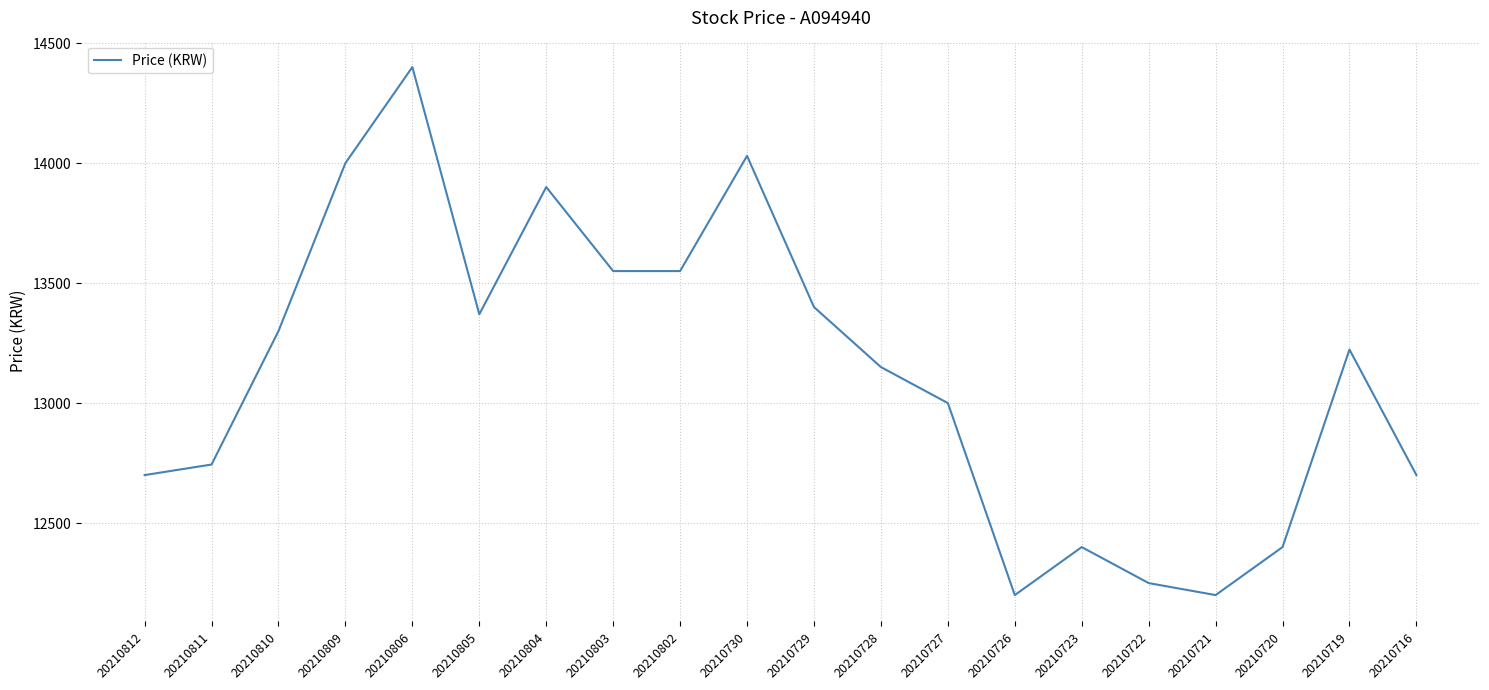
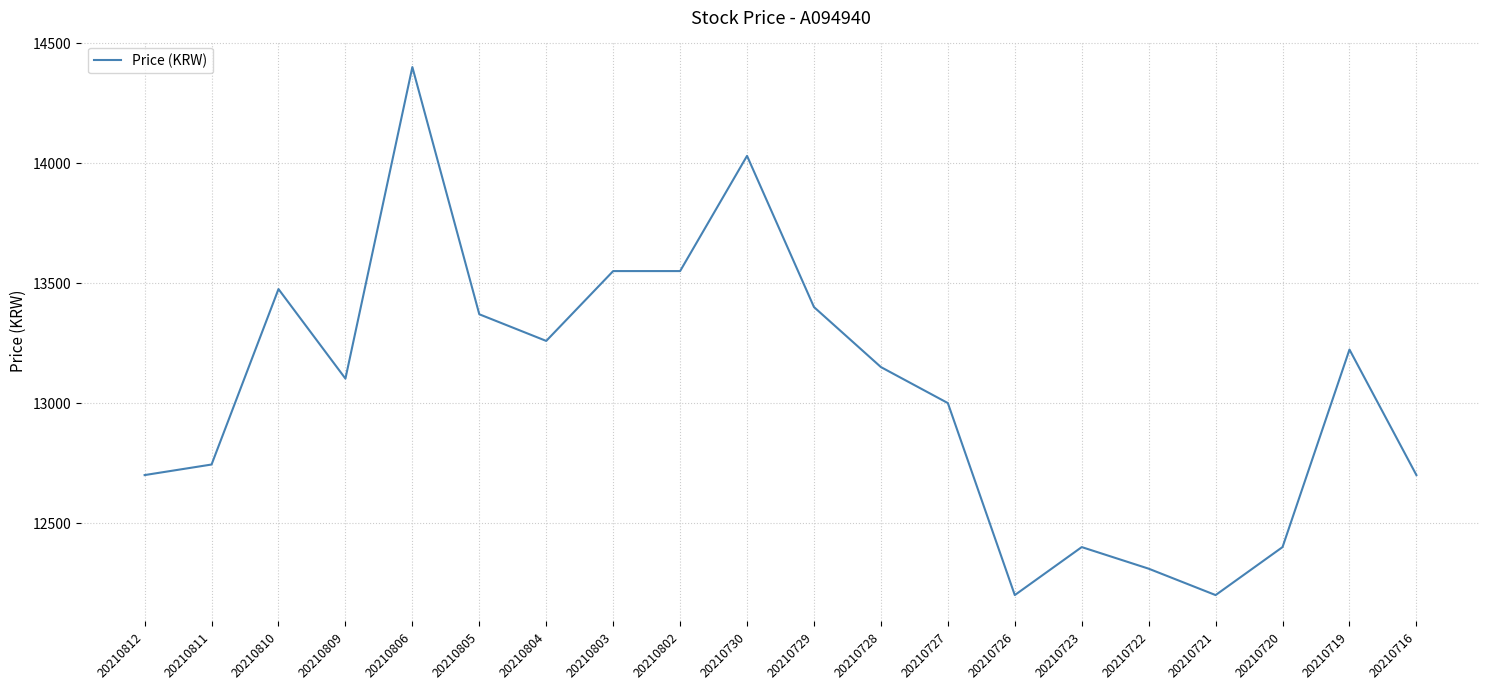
20210810: 13300 -> 13480
20210809: 14000 -> 13100
20210804: 13900 -> 13260
20210722: 12250 -> 12310
